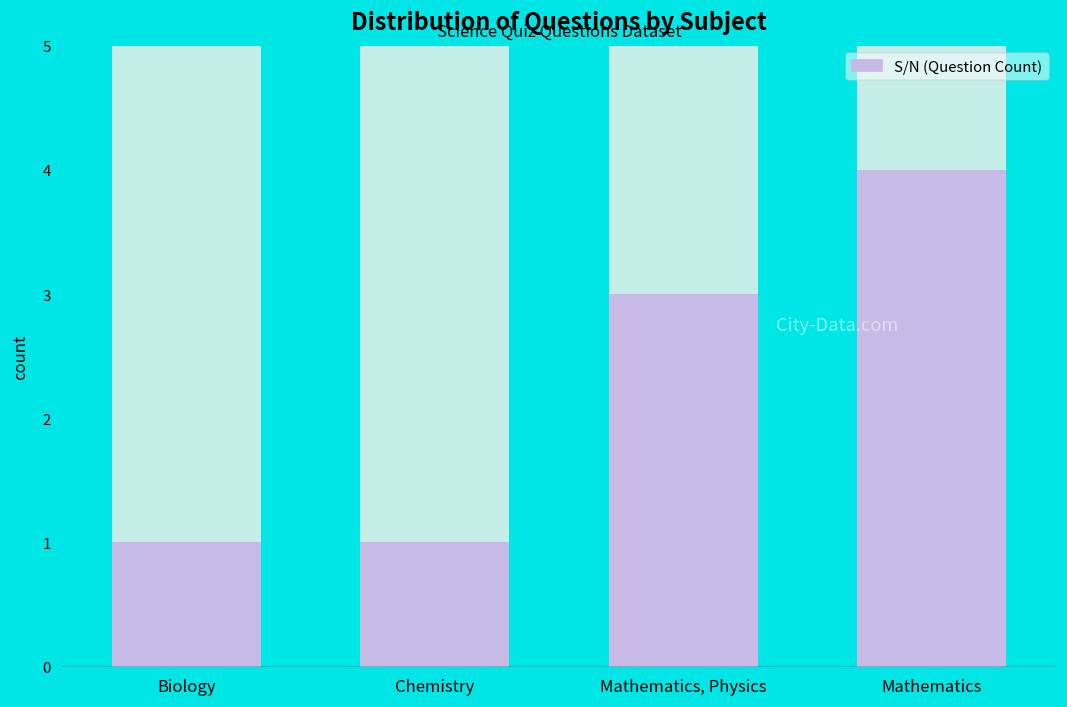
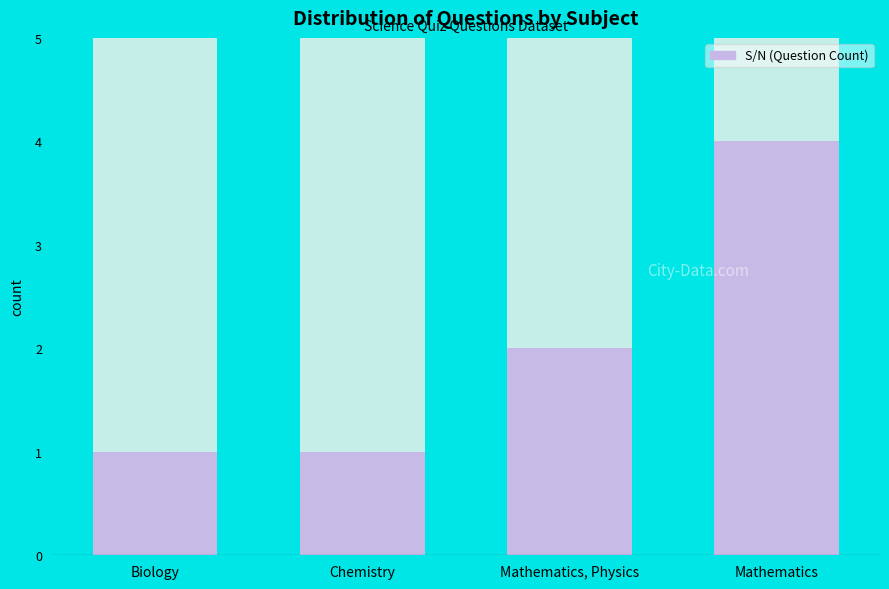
S/N (Question Count), Mathematics, Physics: 3 -> 2
